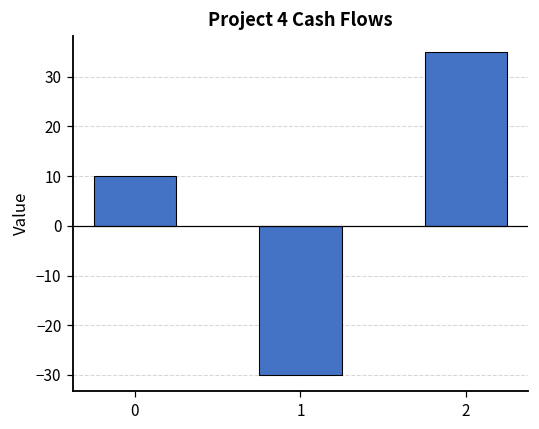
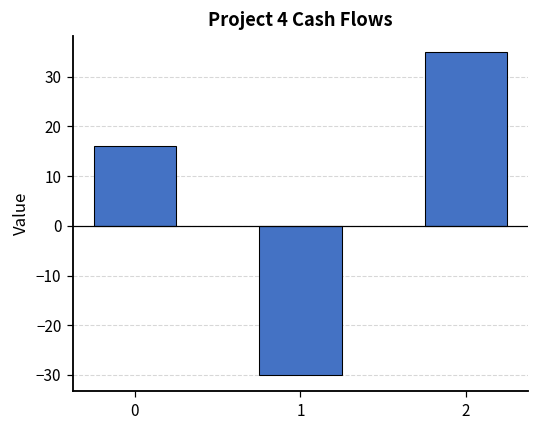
0: 10 -> 16
